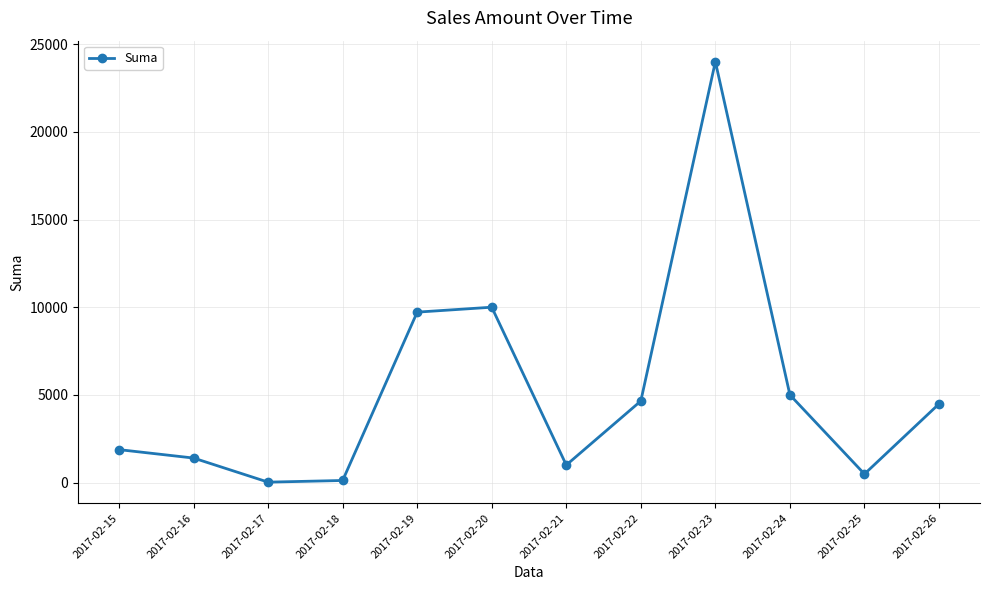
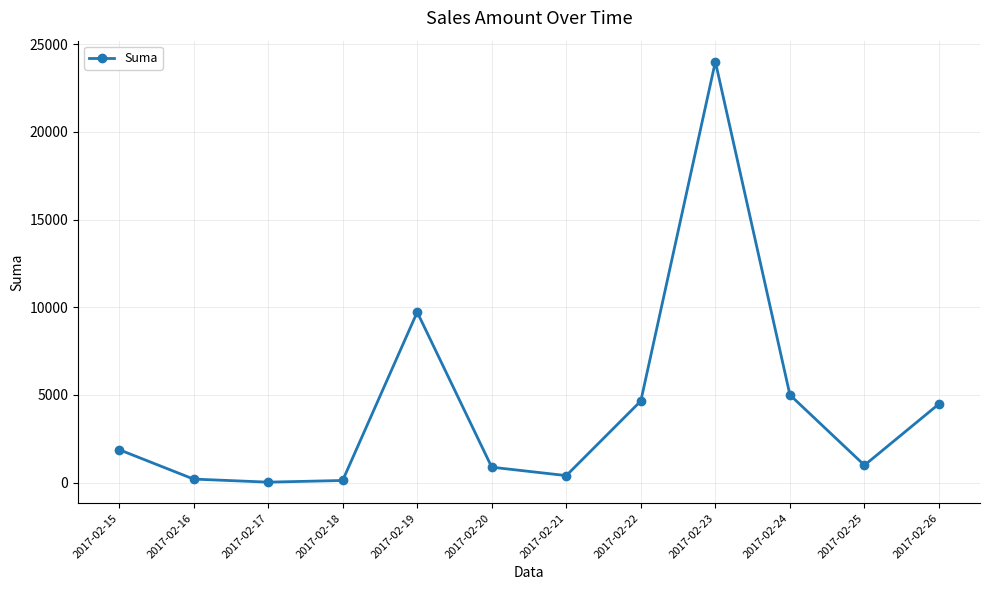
2017-02-16: 1400 -> 200
2017-02-20: 10000 -> 900
2017-02-21: 1000 -> 400
2017-02-25: 500 -> 1000
